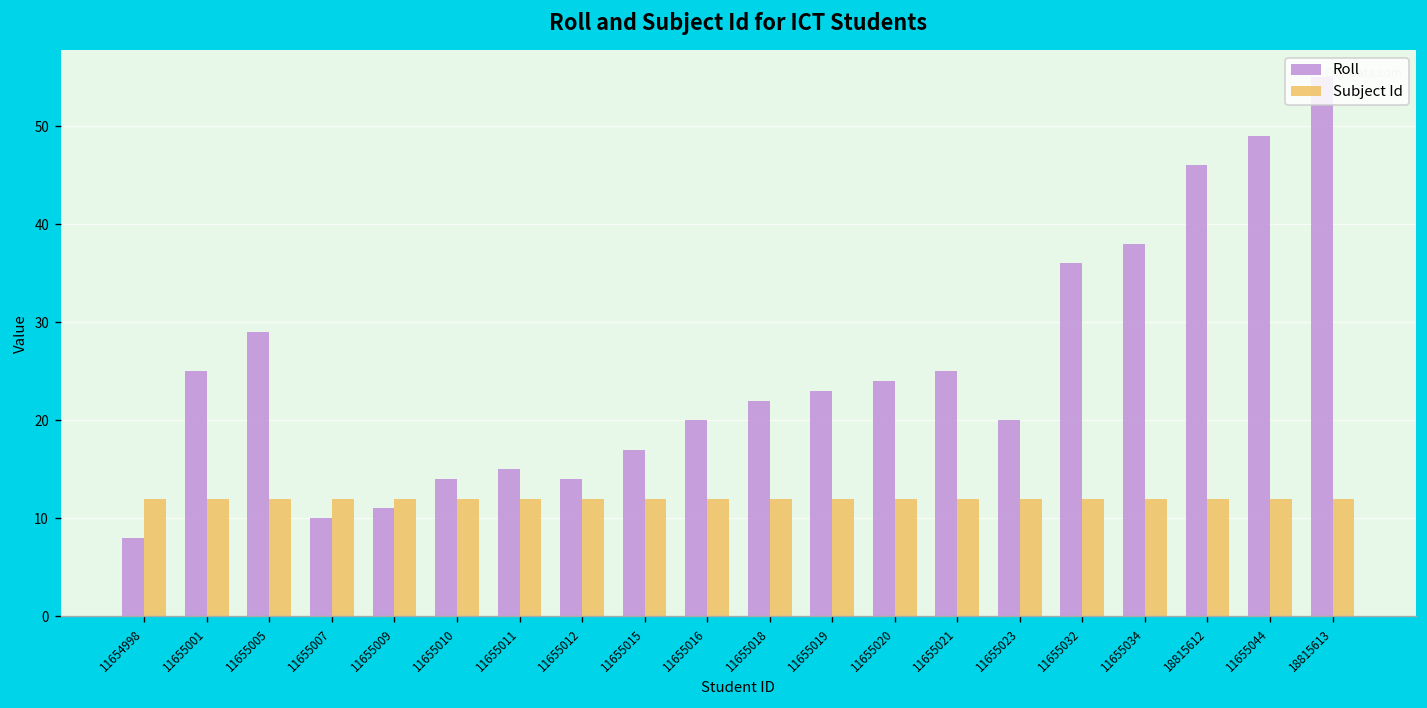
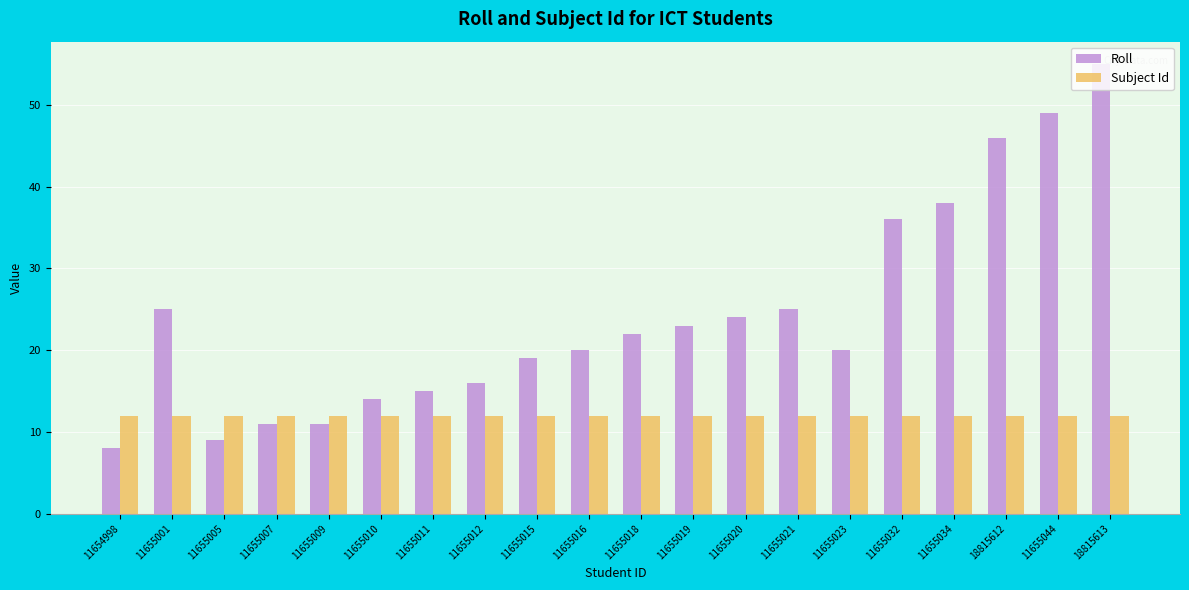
Roll, 11655005: 29 -> 9
Roll, 11655007: 10 -> 11
Roll, 11655012: 14 -> 16
Roll, 11655015: 17 -> 19
